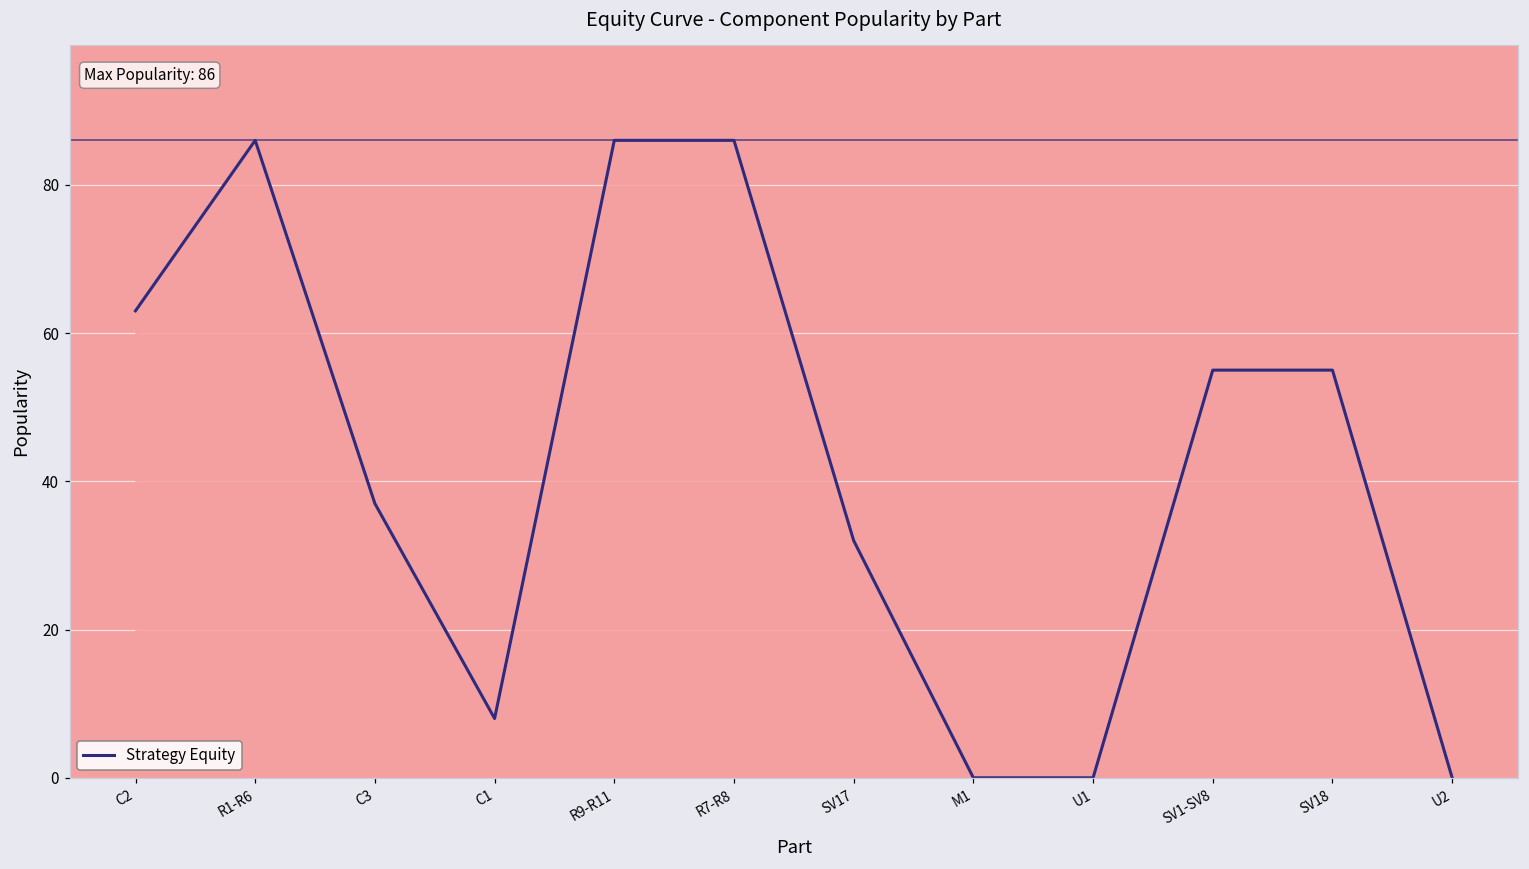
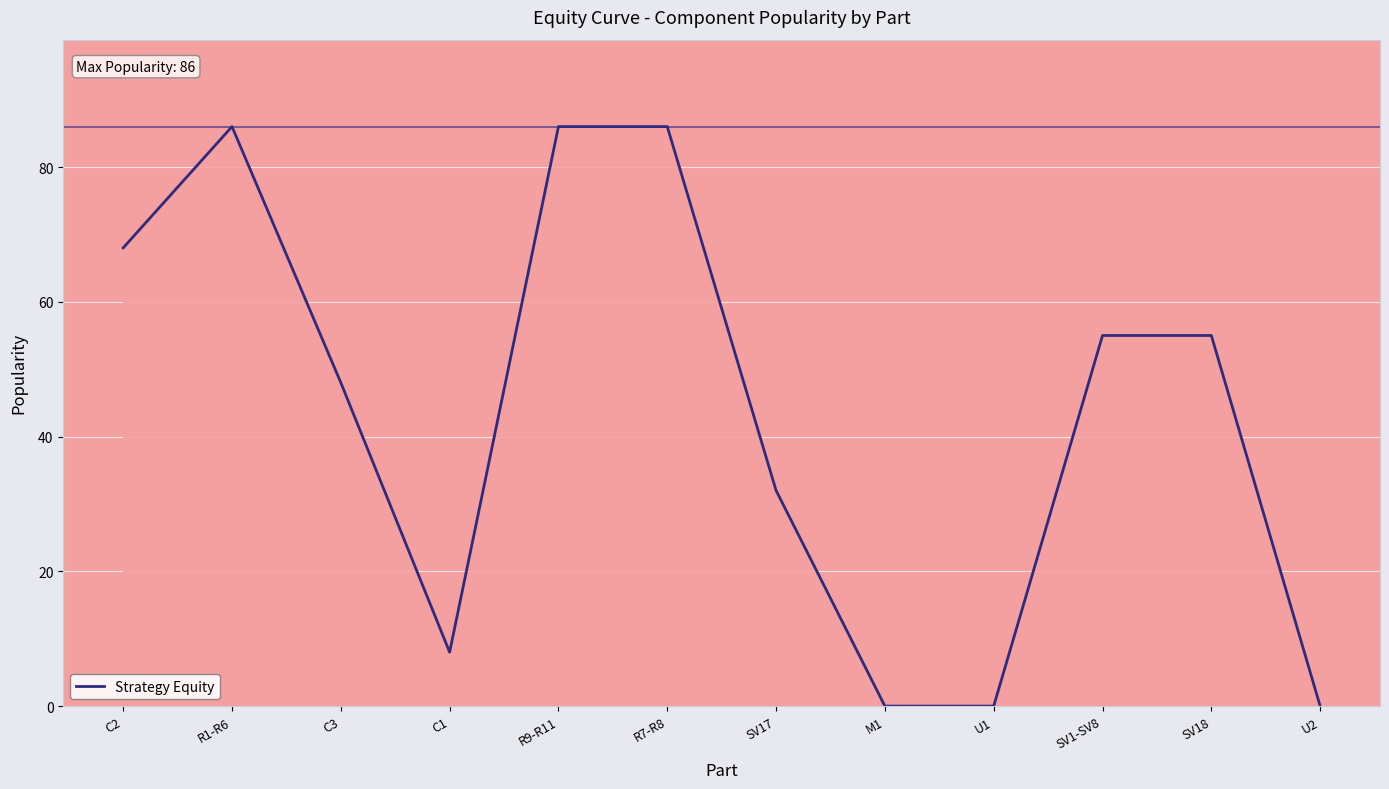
C2: 63 -> 68
C3: 37 -> 48
